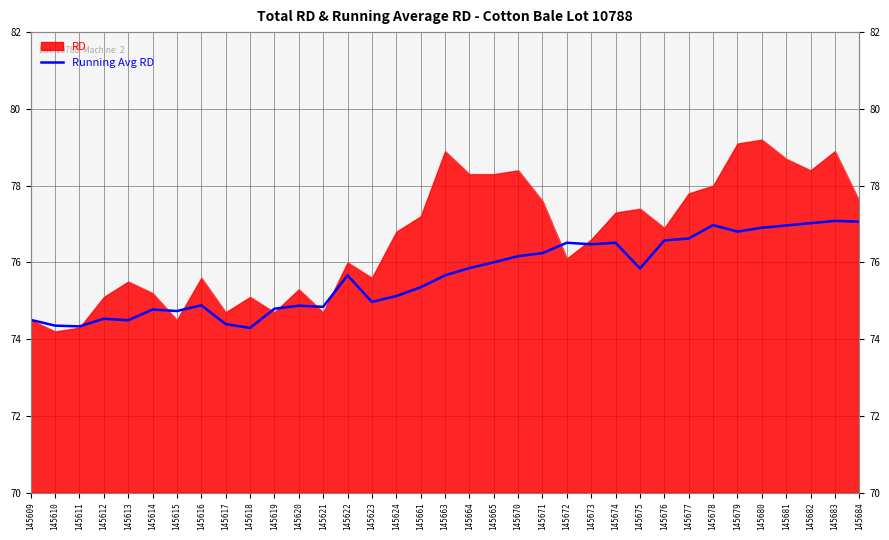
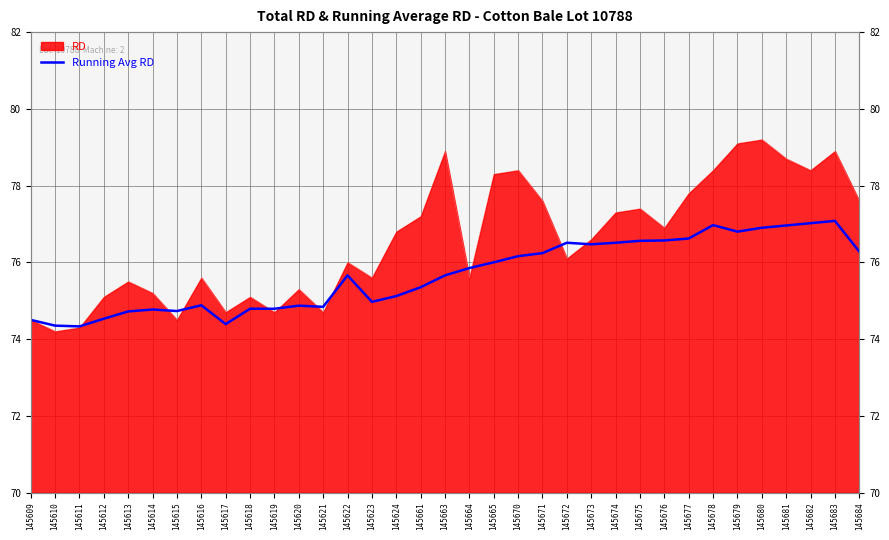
Running Avg RD, 145613: 74.5 -> 74.7
Running Avg RD, 145618: 74.3 -> 74.8
RD, 145664: 78.3 -> 75.6
Running Avg RD, 145675: 75.8 -> 76.6
RD, 145678: 78.0 -> 78.4
Running Avg RD, 145684: 77.1 -> 76.3
